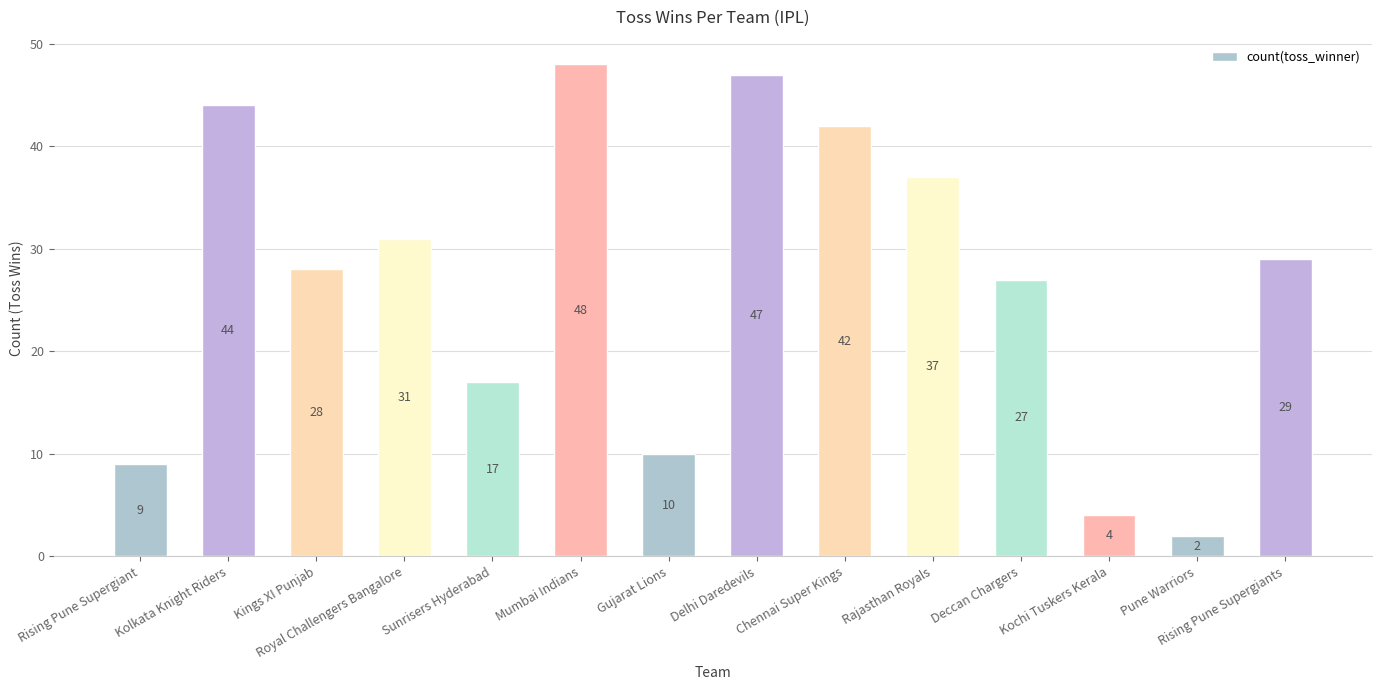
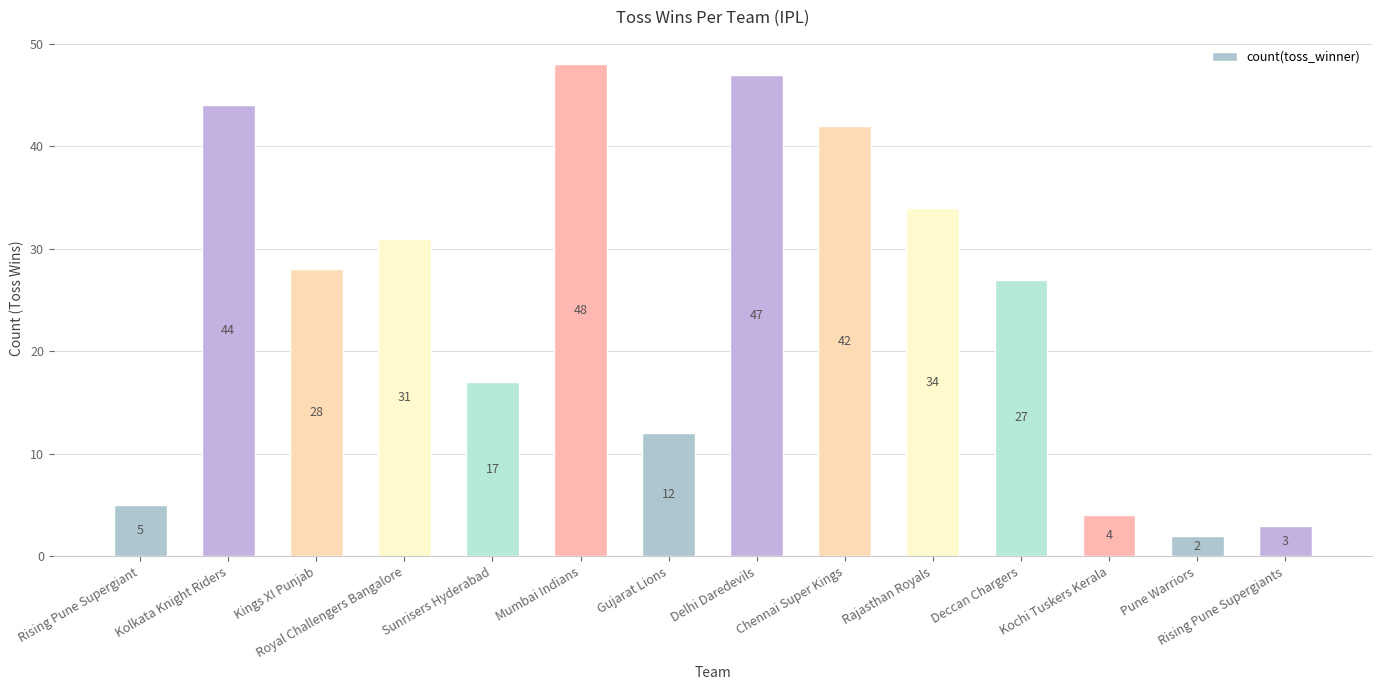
Rising Pune Supergiant: 9 -> 5
Gujarat Lions: 10 -> 12
Rajasthan Royals: 37 -> 34
Rising Pune Supergiants: 29 -> 3
